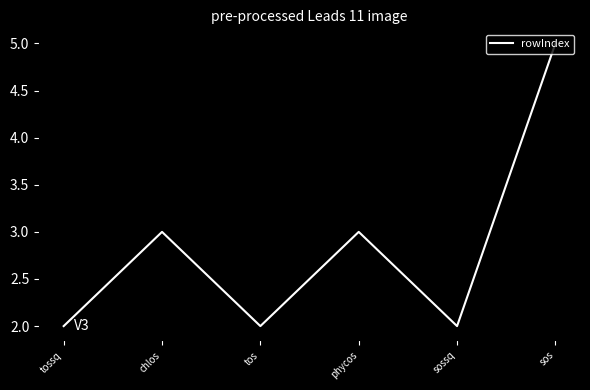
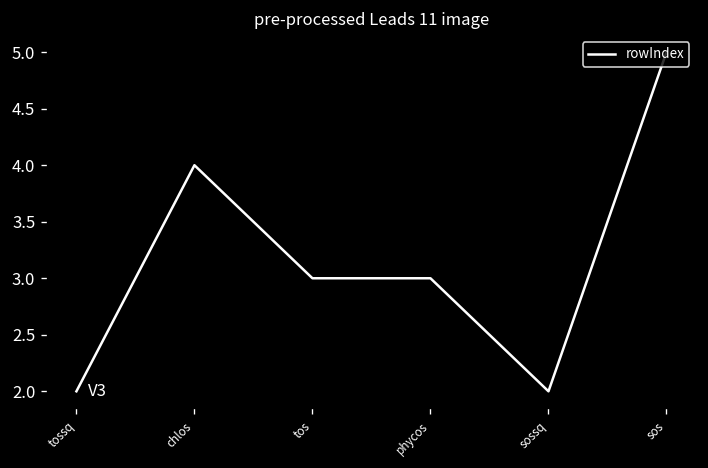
chlos: 3 -> 4
tos: 2 -> 3
